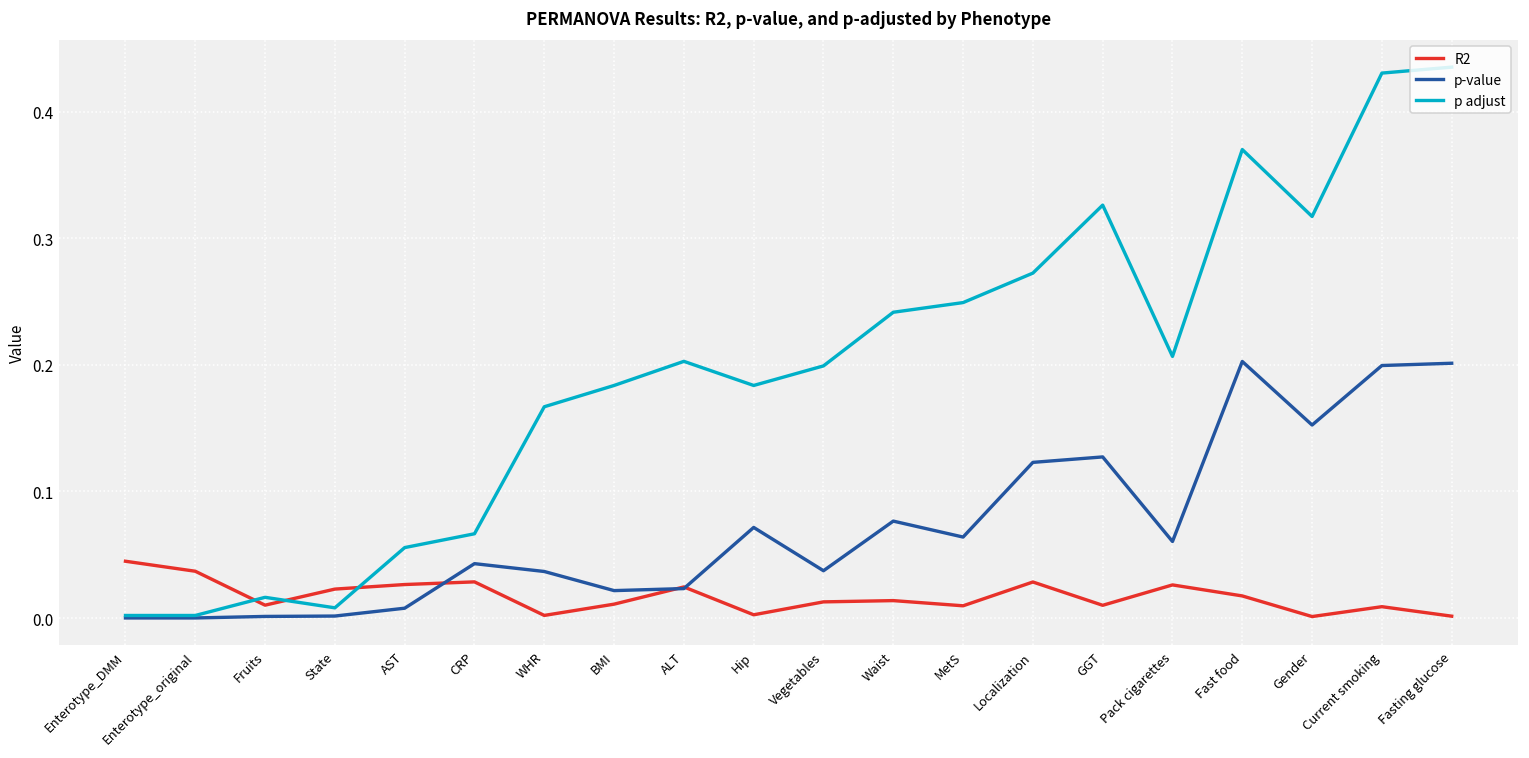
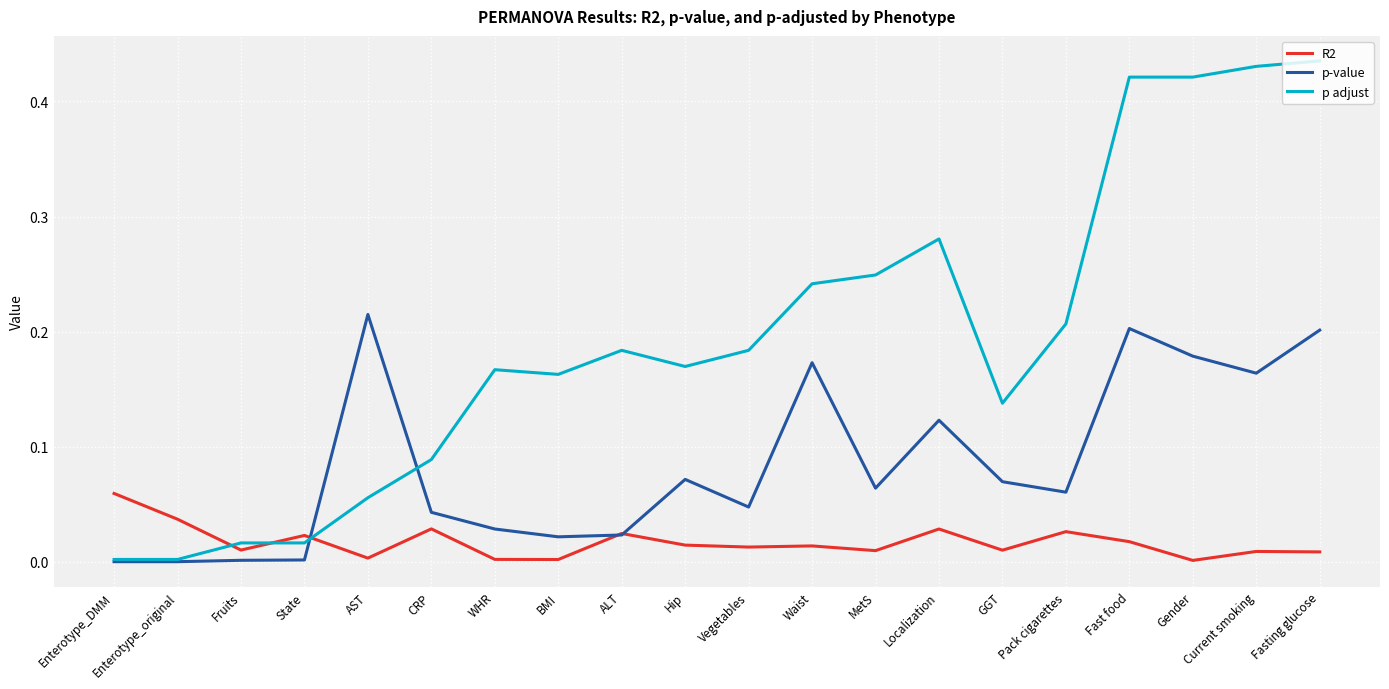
R2, Enterotype_DMM: 0.045 -> 0.059
p adjust, State: 0.008 -> 0.016
R2, AST: 0.027 -> 0.003
p-value, AST: 0.008 -> 0.215
p adjust, CRP: 0.067 -> 0.089
p-value, WHR: 0.037 -> 0.029
R2, BMI: 0.011 -> 0.002
p adjust, BMI: 0.184 -> 0.163
p adjust, ALT: 0.203 -> 0.184
R2, Hip: 0.003 -> 0.015
p adjust, Hip: 0.184 -> 0.170
p-value, Vegetables: 0.037 -> 0.048
p adjust, Vegetables: 0.199 -> 0.184
p-value, Waist: 0.077 -> 0.173
p adjust, Localization: 0.273 -> 0.281
p-value, GGT: 0.127 -> 0.070
p adjust, GGT: 0.326 -> 0.138
p adjust, Fast food: 0.370 -> 0.421
p-value, Gender: 0.153 -> 0.179
p adjust, Gender: 0.317 -> 0.421
p-value, Current smoking: 0.200 -> 0.164
R2, Fasting glucose: 0.002 -> 0.009
